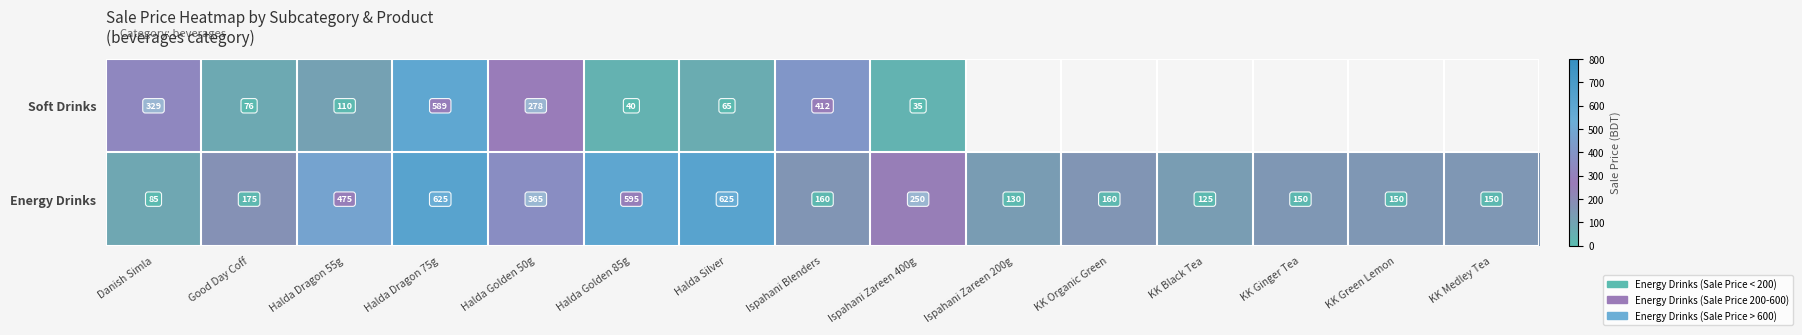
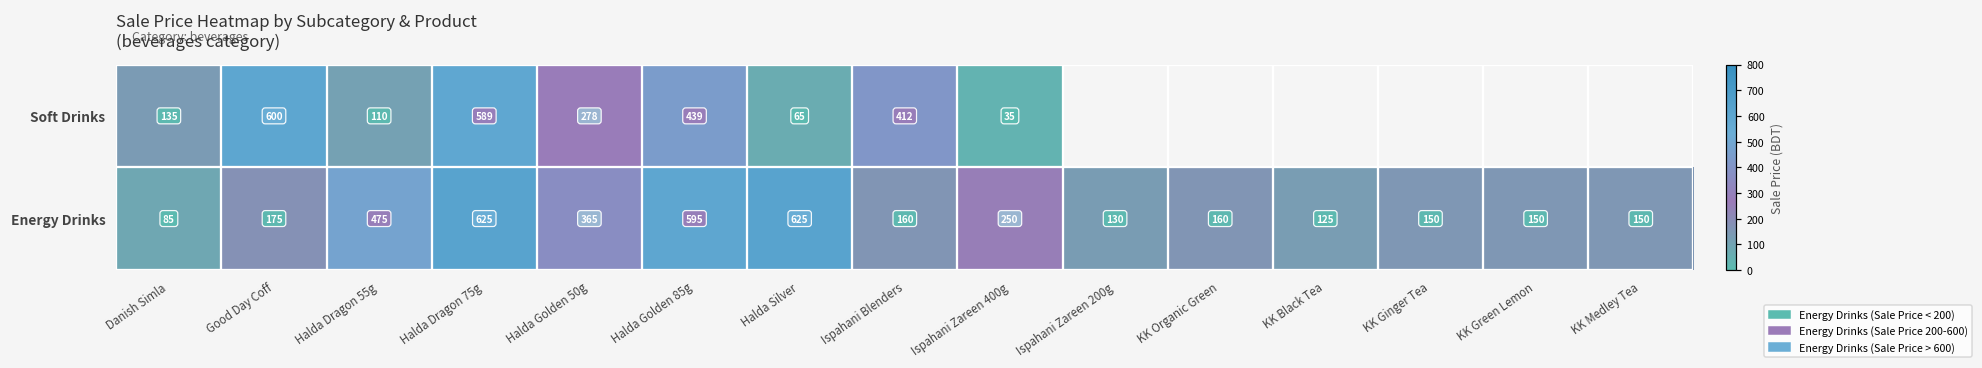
Soft Drinks, Danish Simla: 329 -> 135
Soft Drinks, Good Day Coff: 76 -> 600
Soft Drinks, Halda Golden 85g: 40 -> 439
